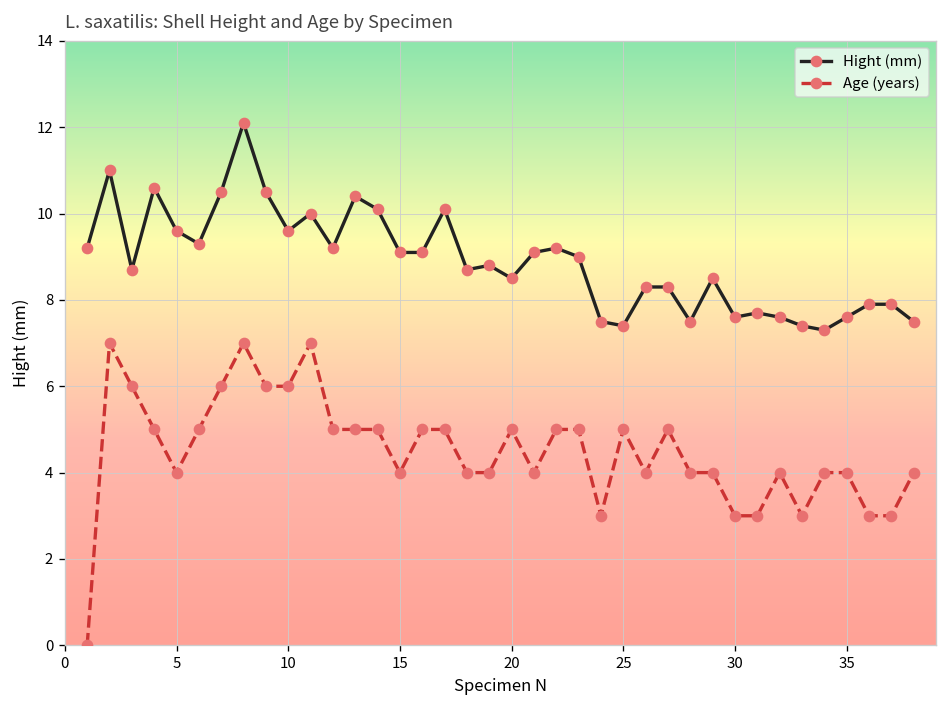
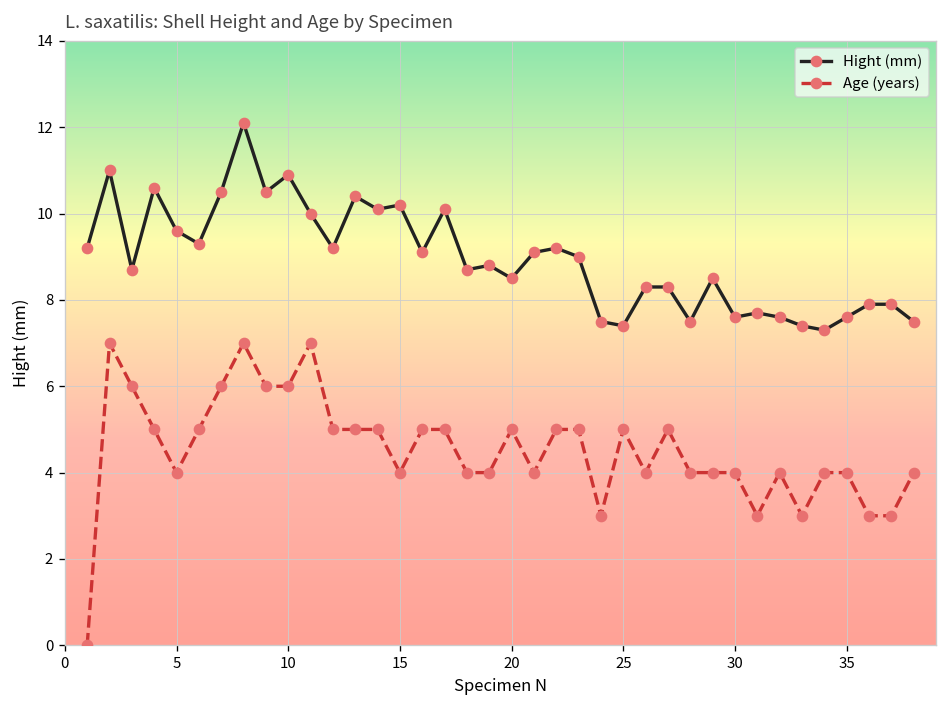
Hight (mm), 10: 9.6 -> 10.9
Hight (mm), 15: 9.1 -> 10.2
Age (years), 30: 3 -> 4
